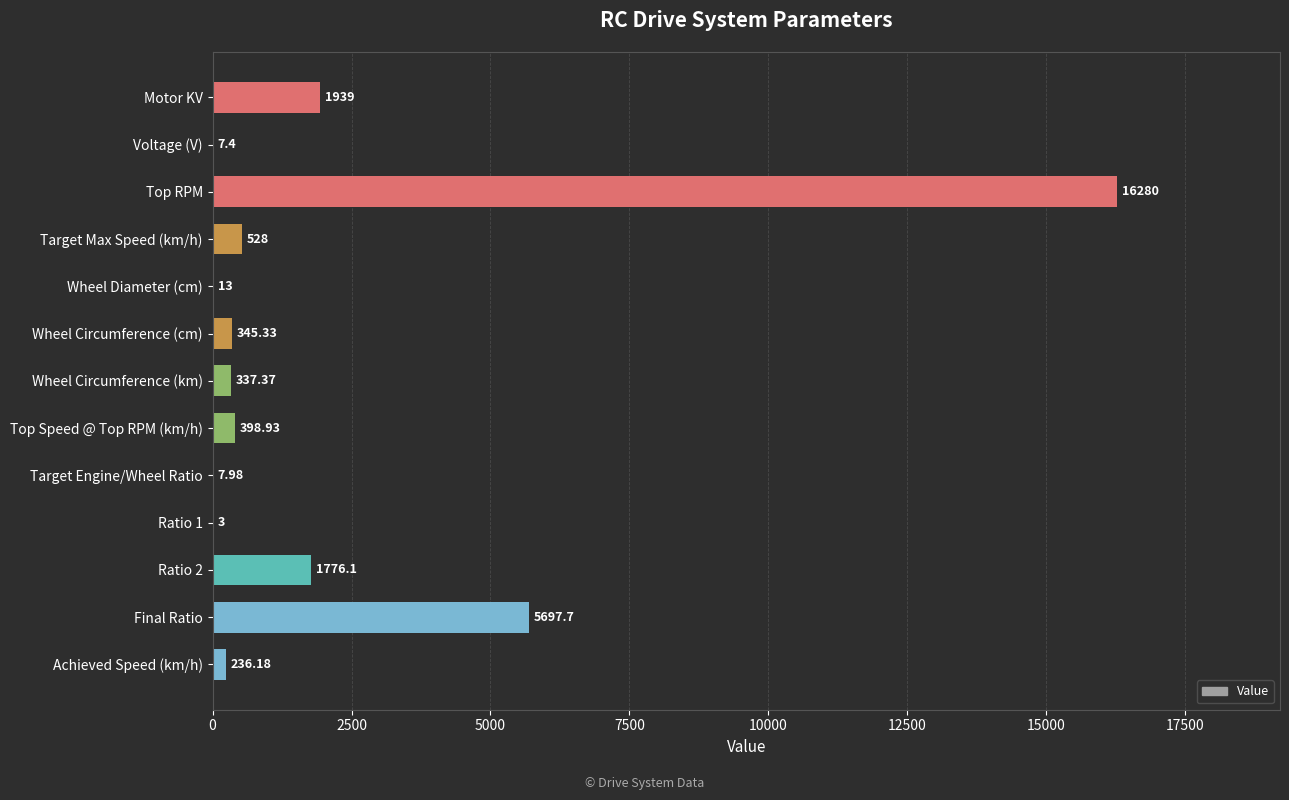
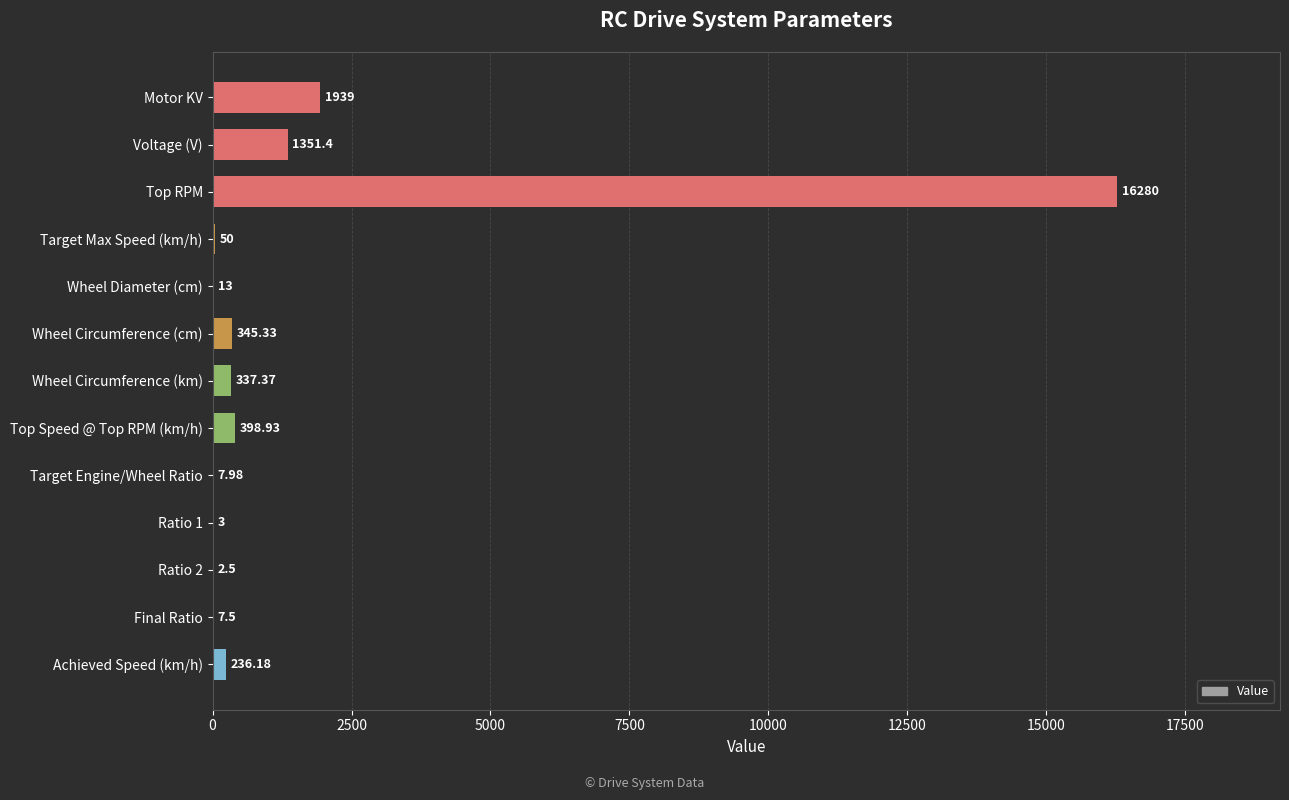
Voltage (V): 7.4 -> 1351.4
Target Max Speed (km/h): 528 -> 50
Ratio 2: 1776.1 -> 2.5
Final Ratio: 5697.7 -> 7.5
